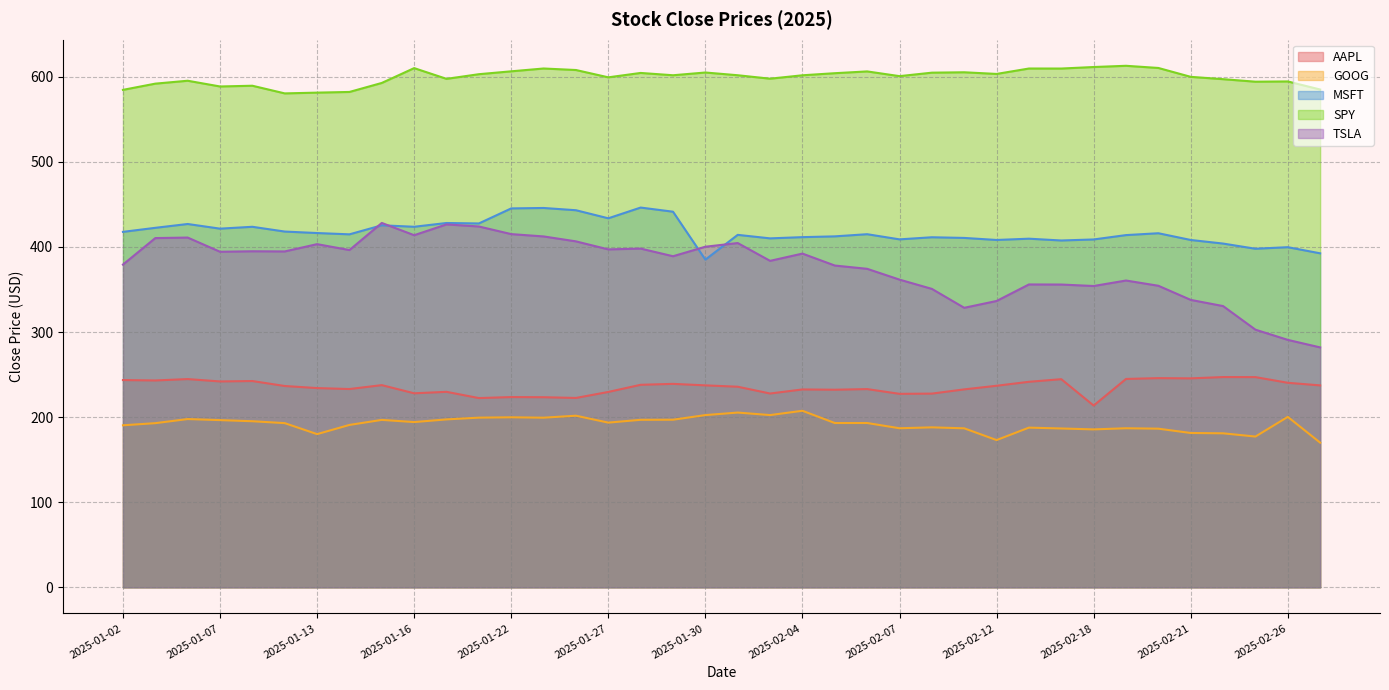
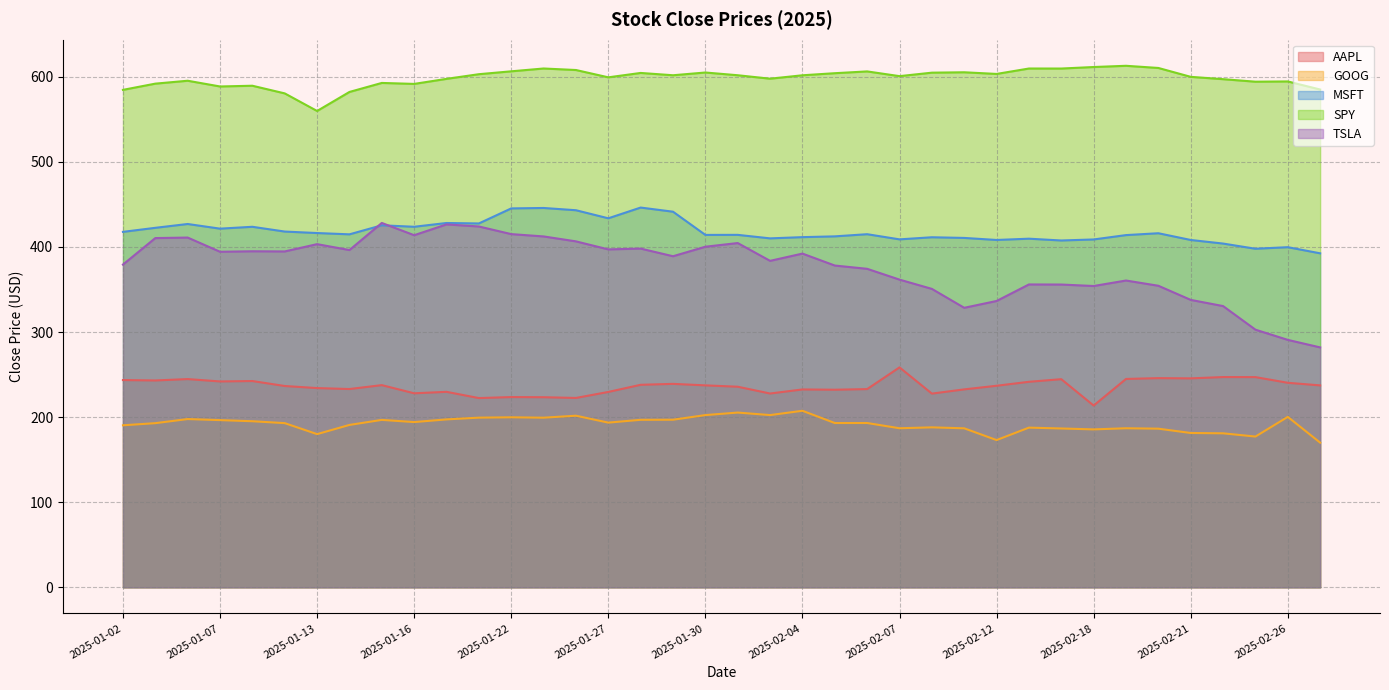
SPY, 2025-01-13: 580 -> 560
SPY, 2025-01-16: 610 -> 590
MSFT, 2025-01-30: 390 -> 410
AAPL, 2025-02-07: 230 -> 260
